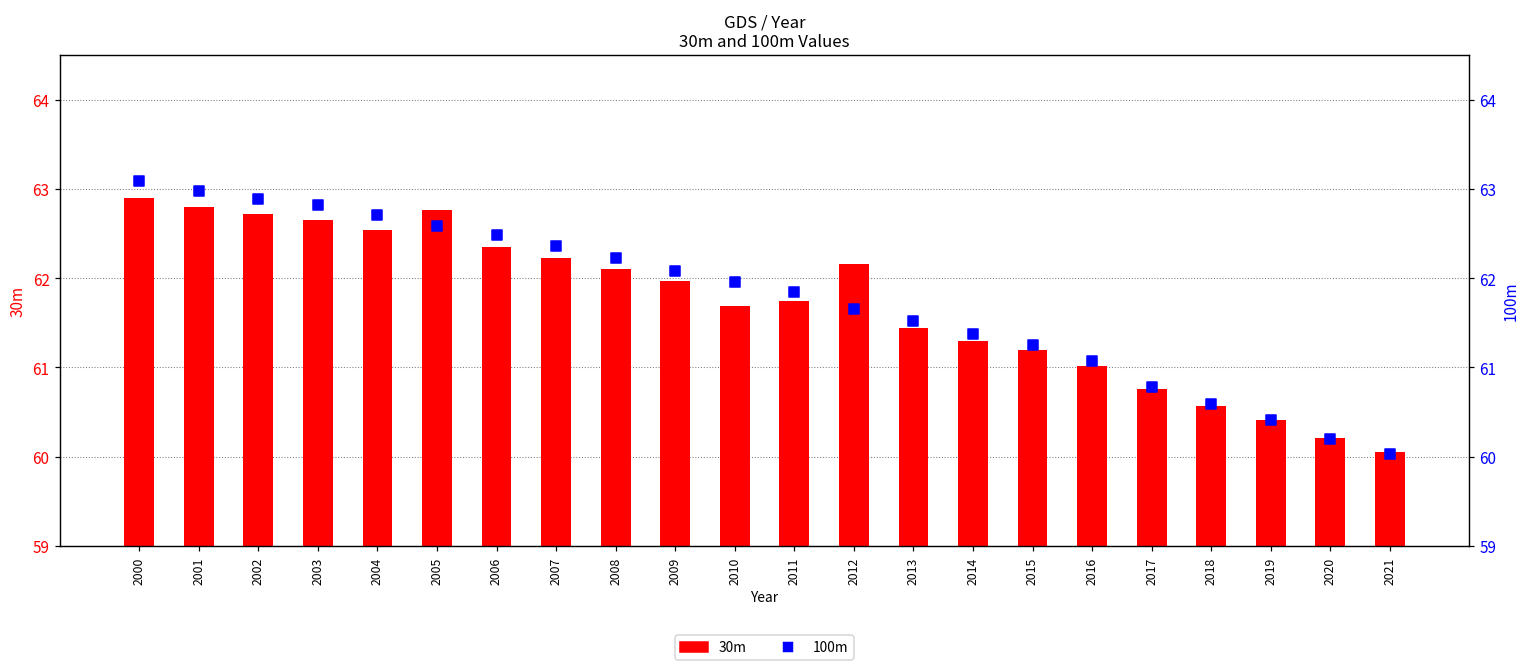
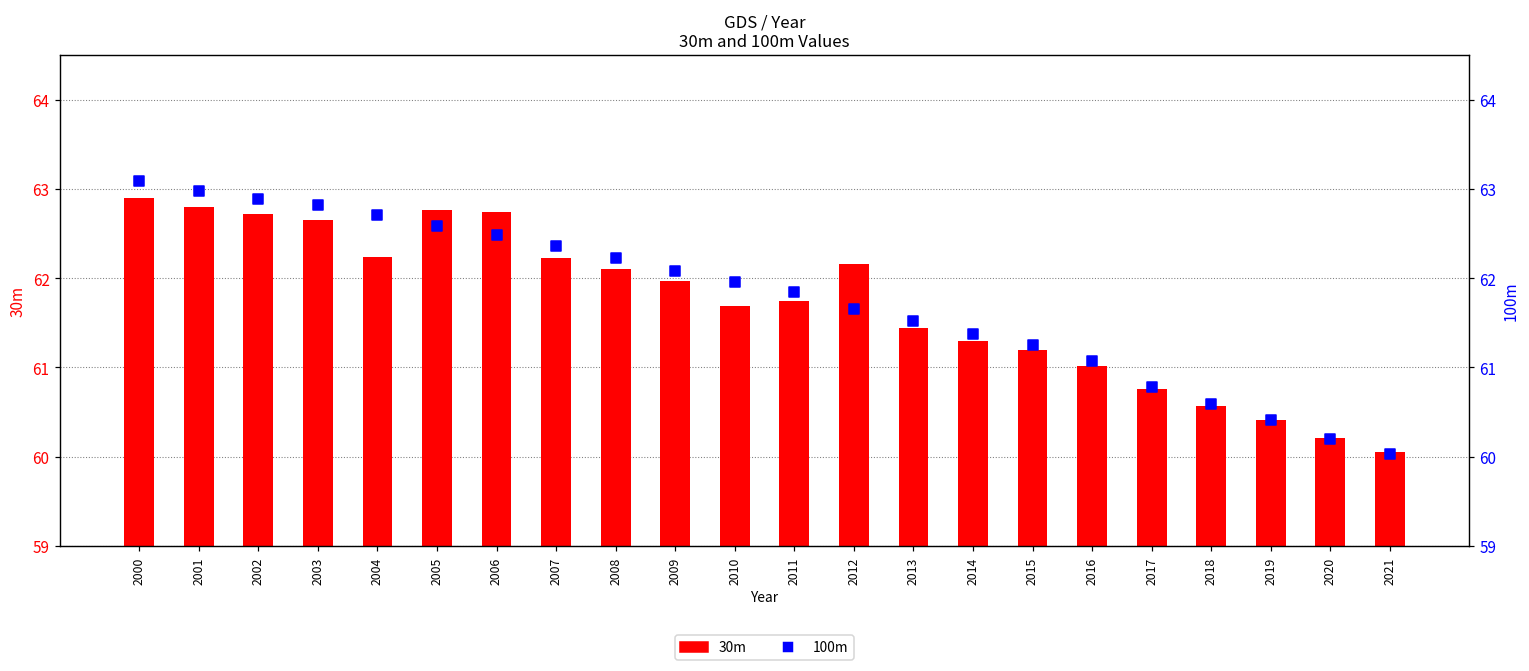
30m, 2004: 62.5 -> 62.2
30m, 2006: 62.3 -> 62.7
